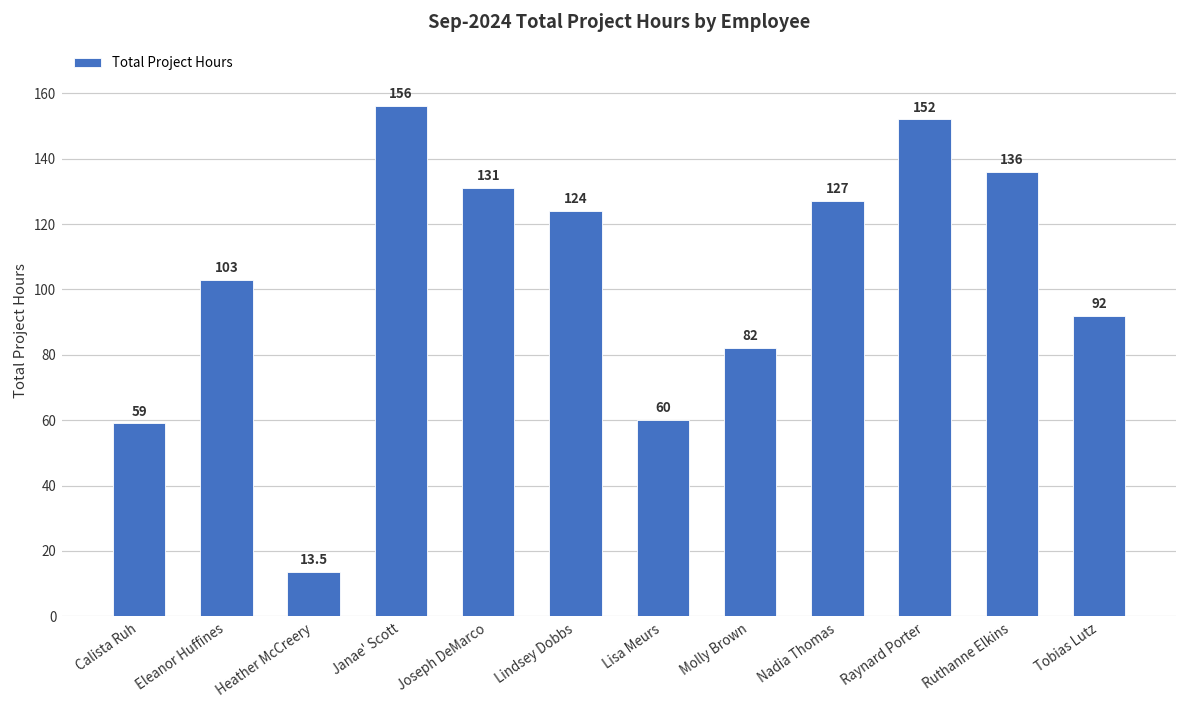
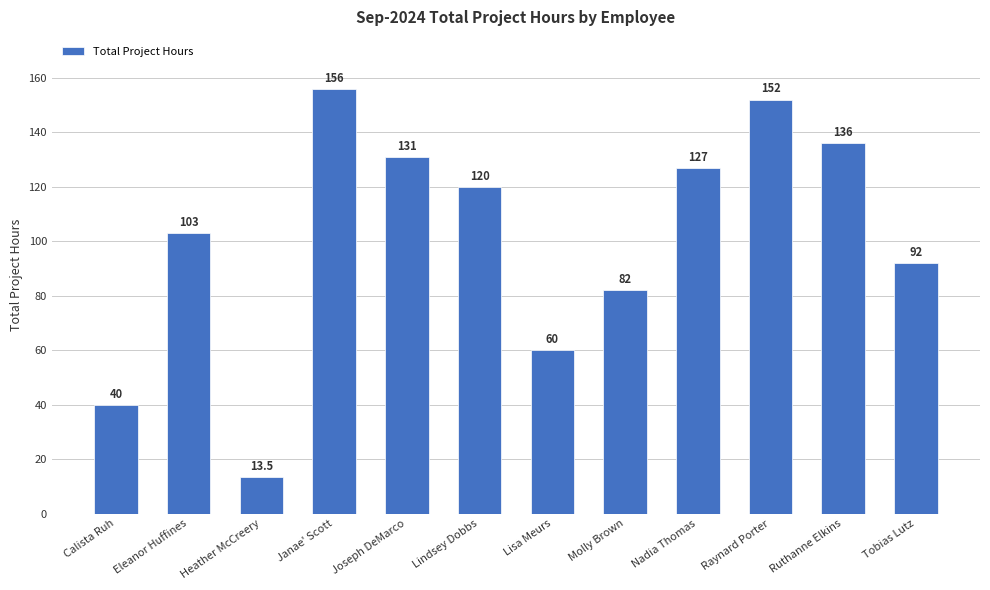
Calista Ruh: 59 -> 40
Lindsey Dobbs: 124 -> 120
